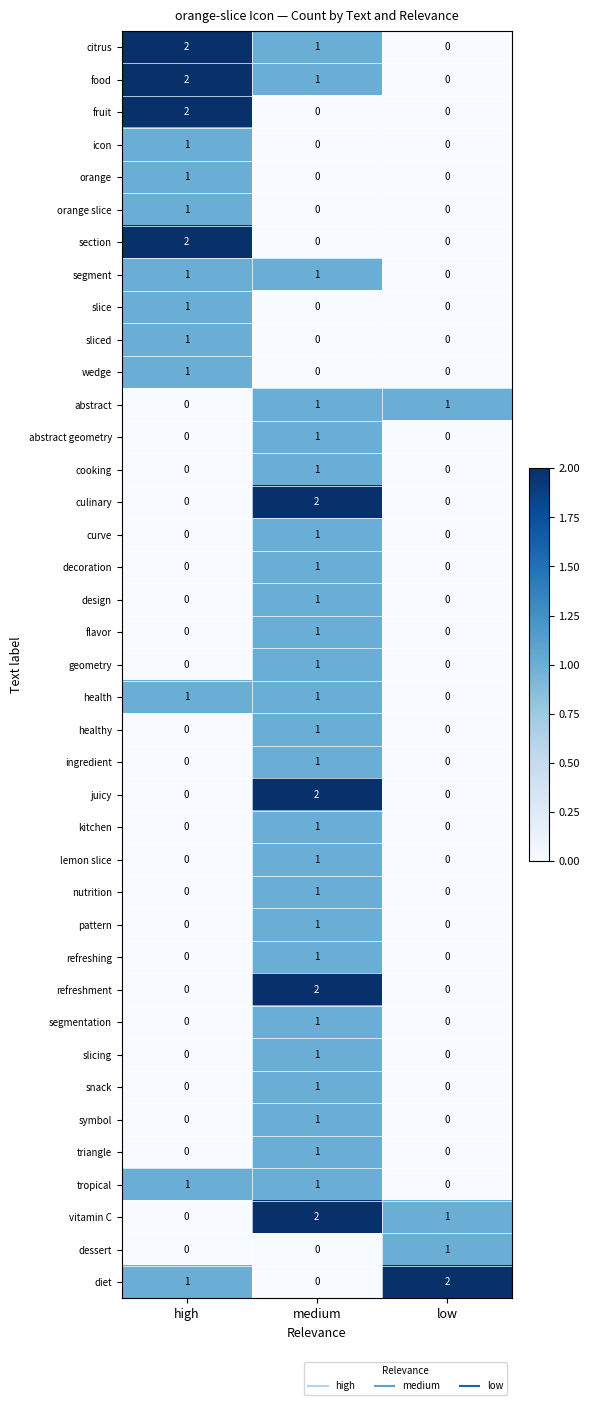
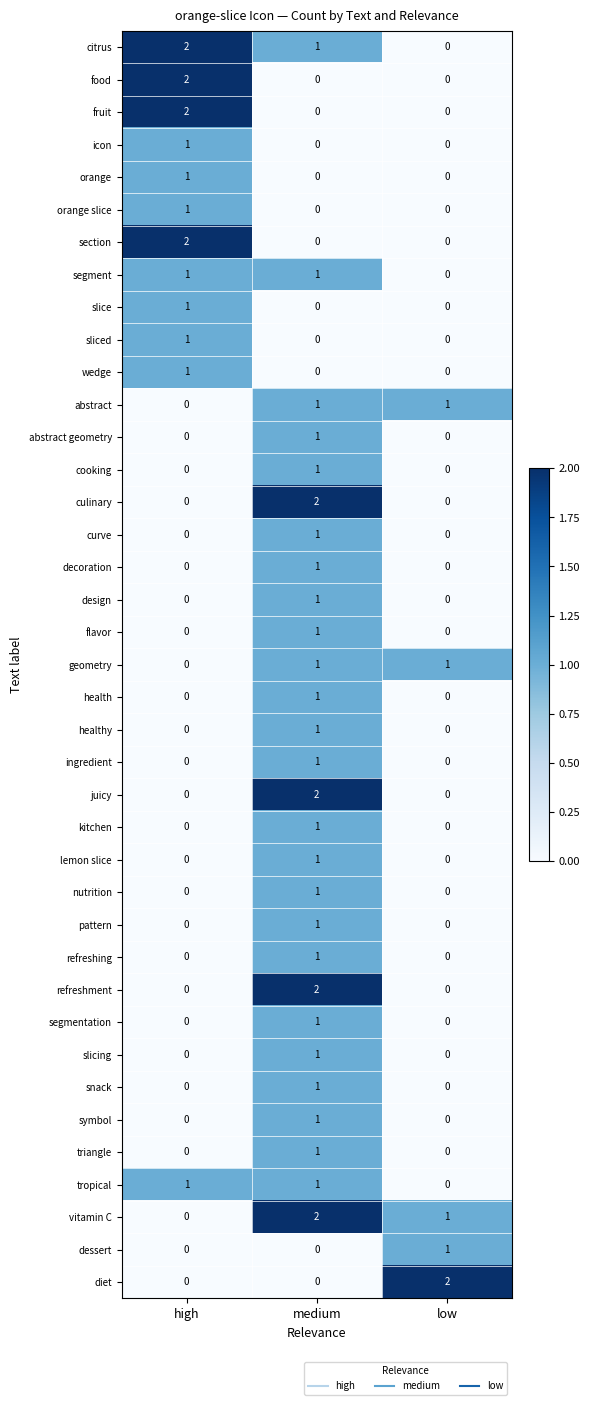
food, medium: 1 -> 0
geometry, low: 0 -> 1
health, high: 1 -> 0
diet, high: 1 -> 0
